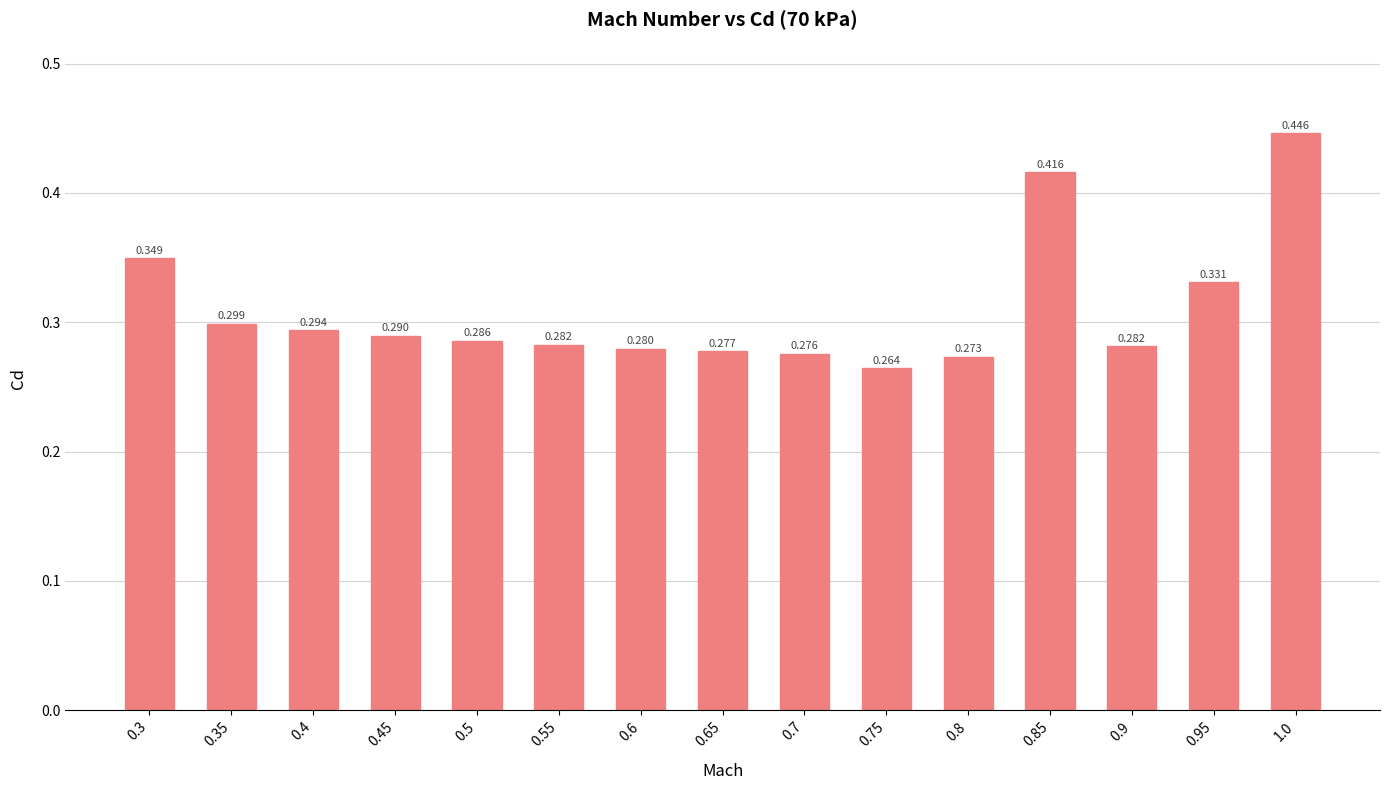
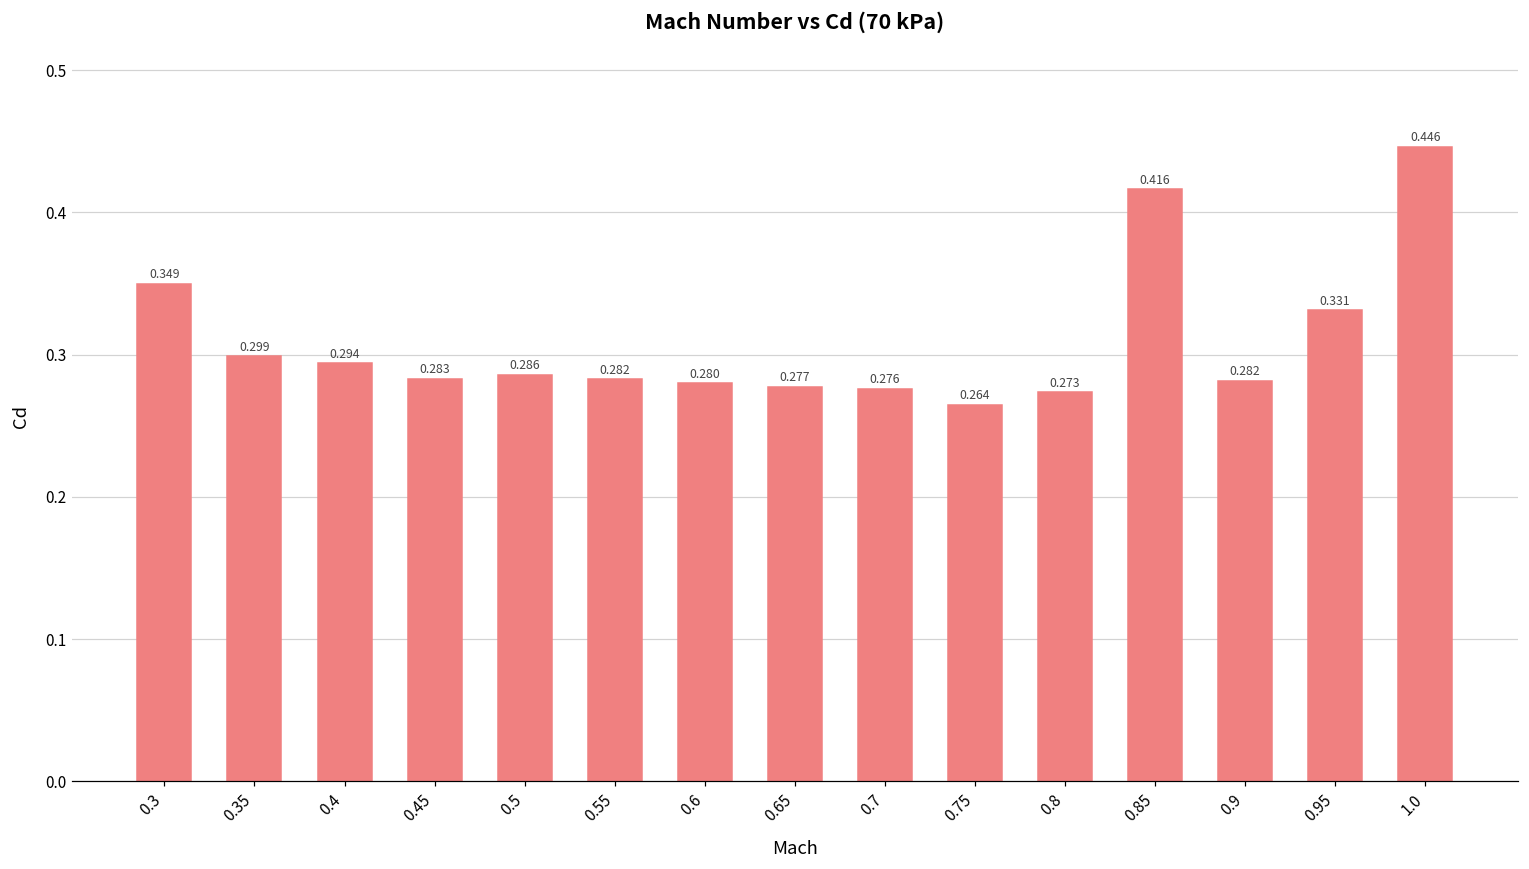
0.45: 0.290 -> 0.283
